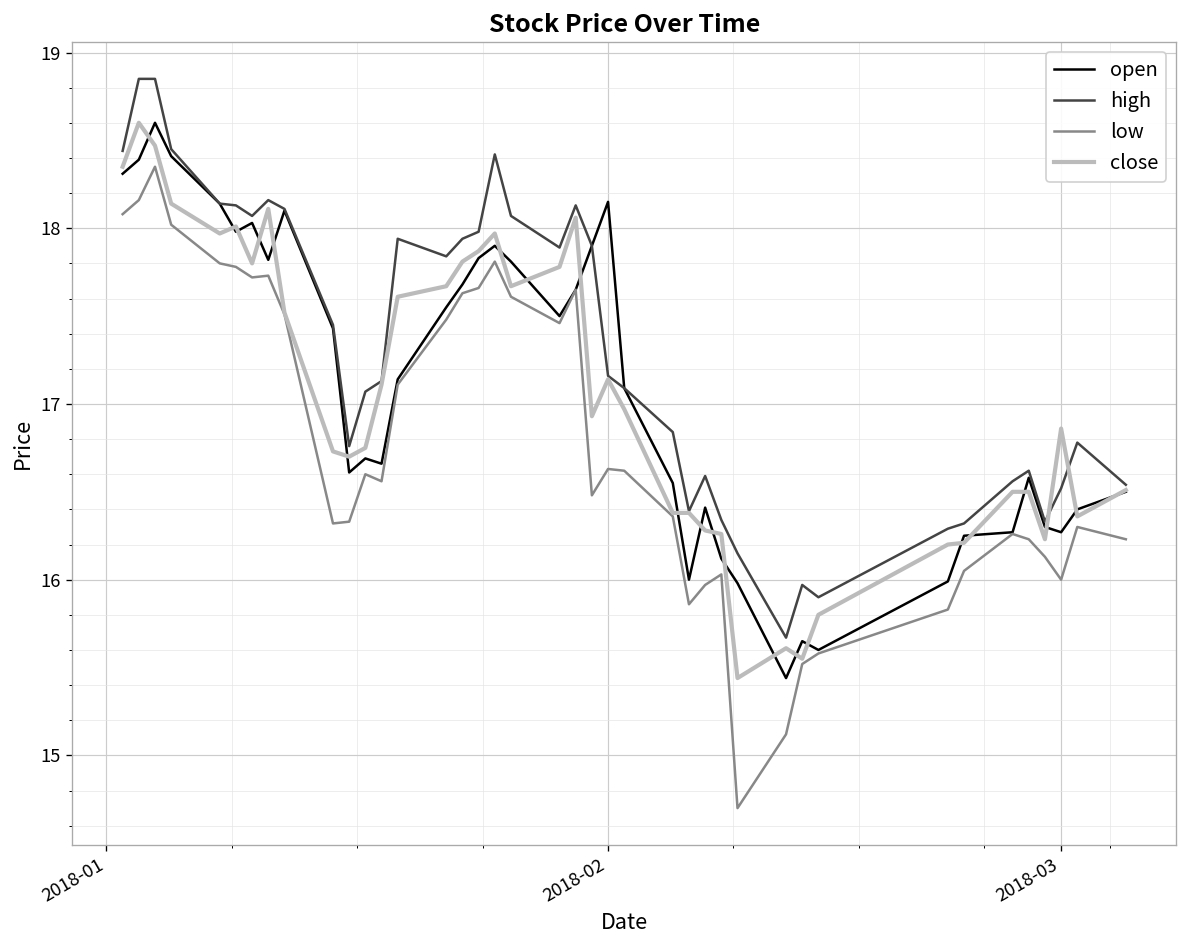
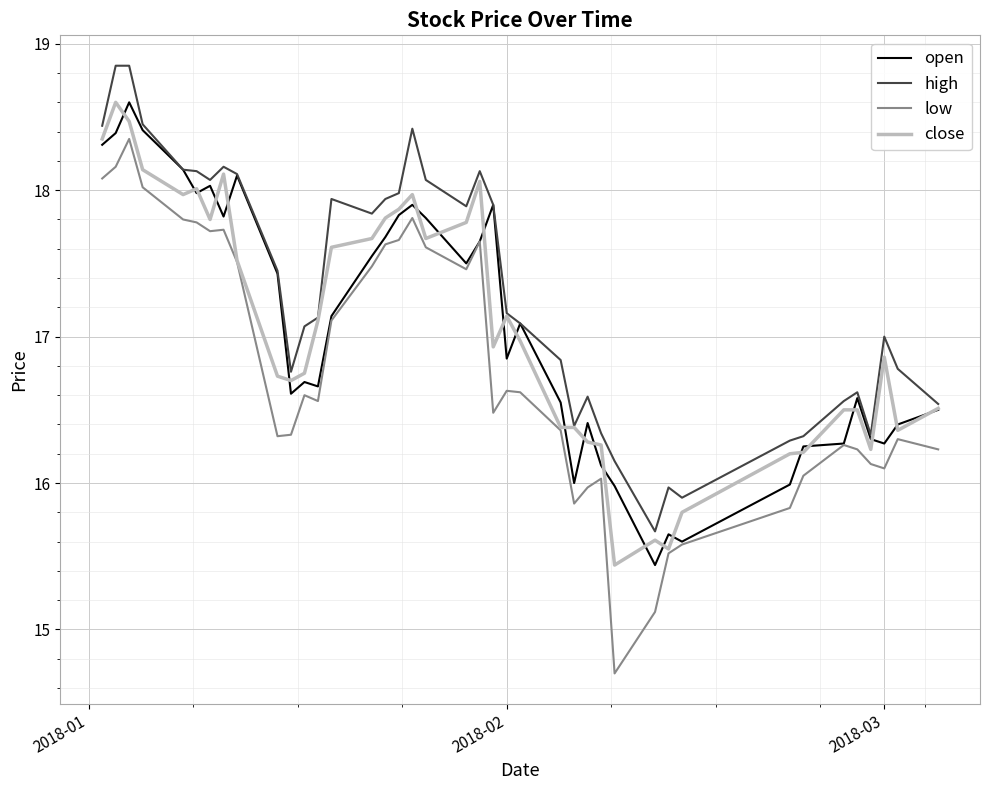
open, 2018-02: 18.15 -> 16.85
high, 2018-03: 16.52 -> 17.00
low, 2018-03: 16.0 -> 16.1
